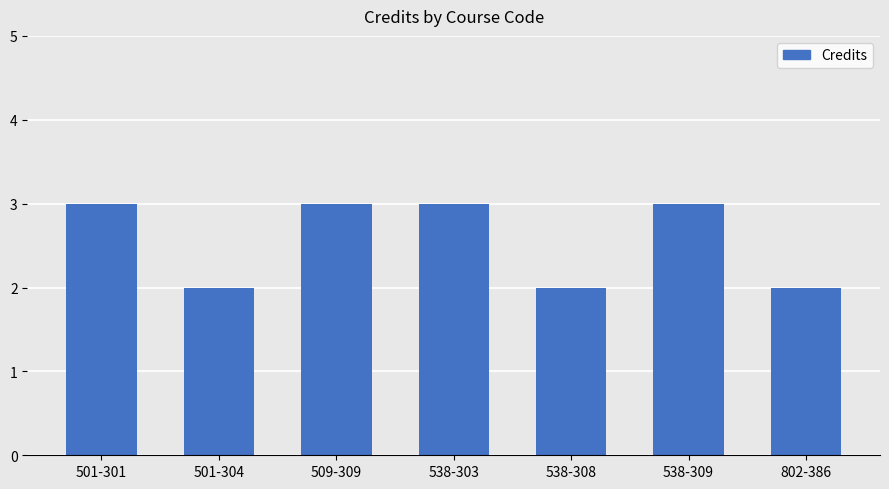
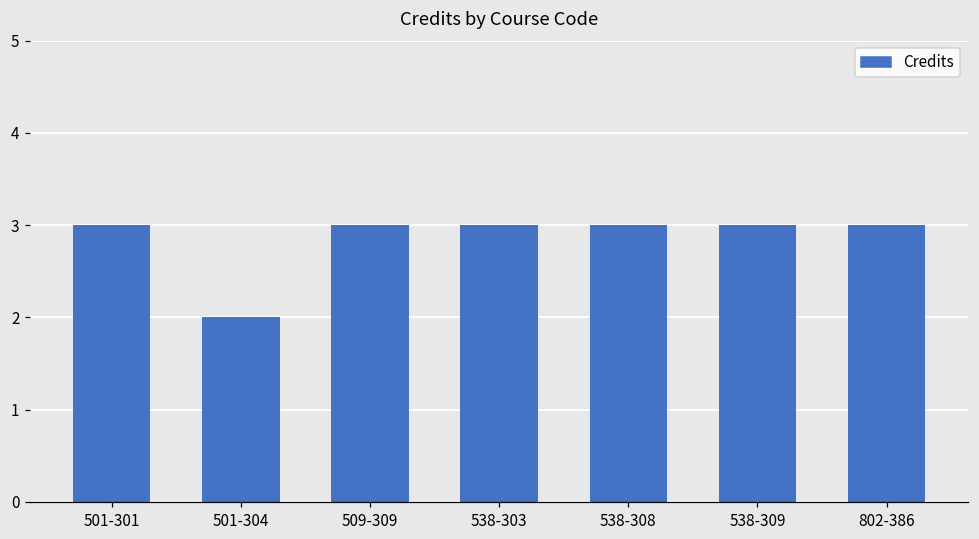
538-308: 2 -> 3
802-386: 2 -> 3
